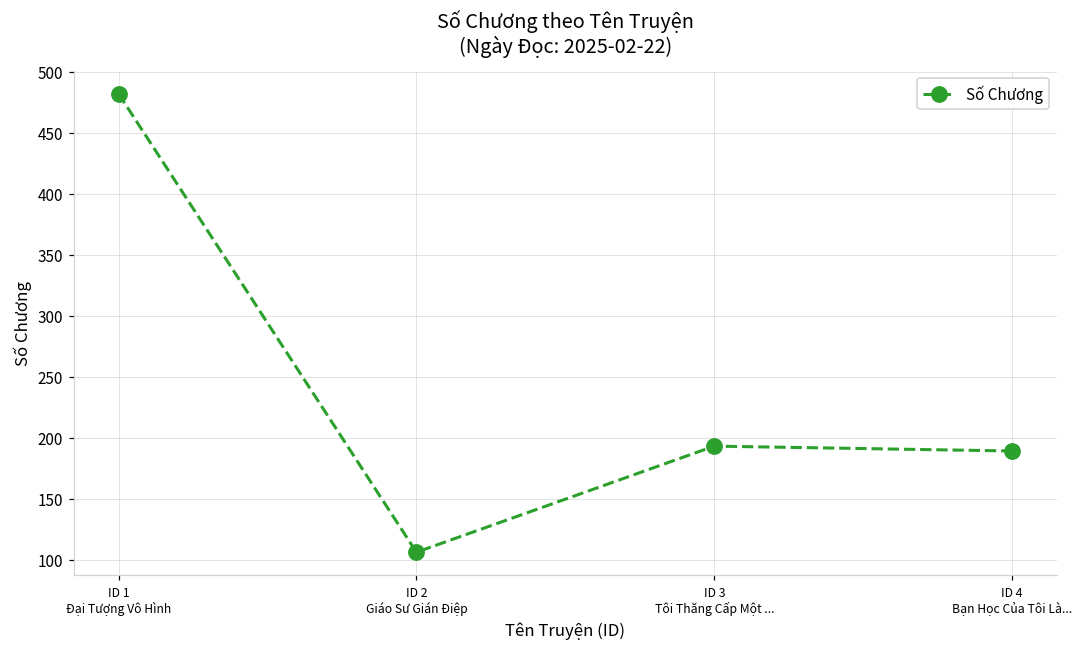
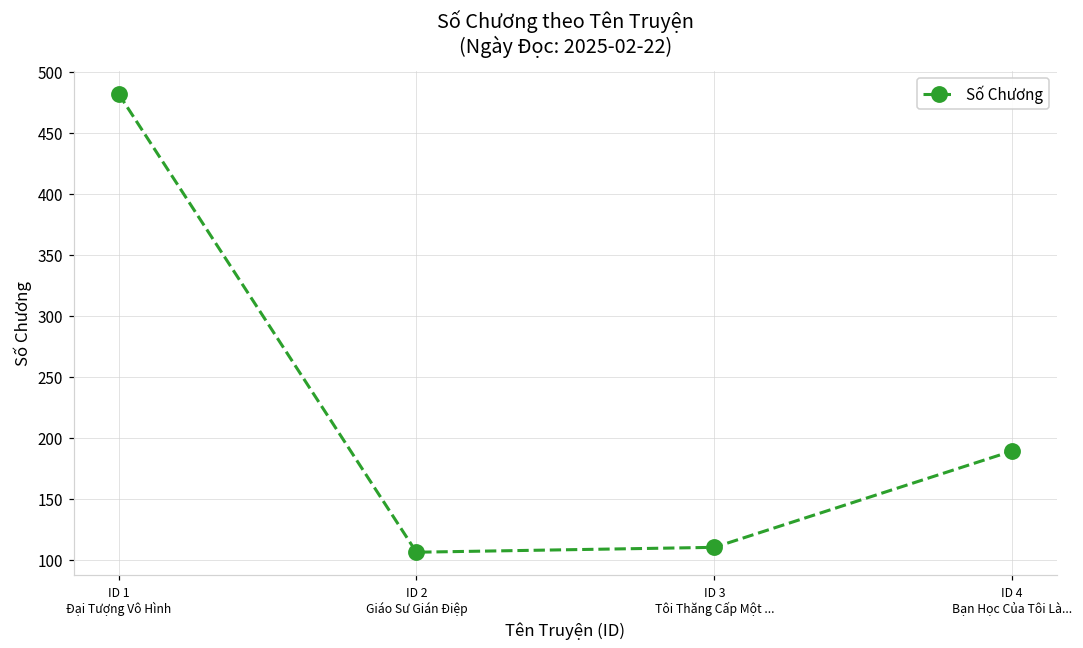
ID 3 Tôi Thăng Cấp Một ...: 193 -> 110
